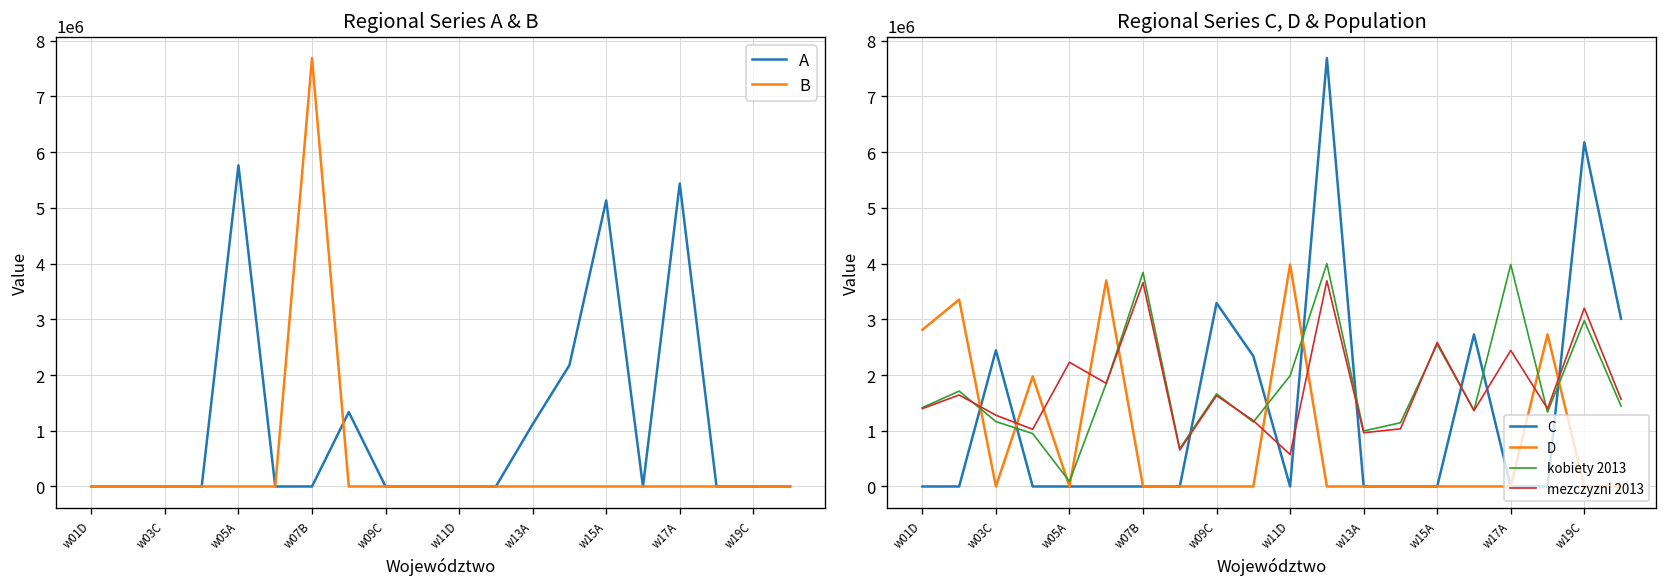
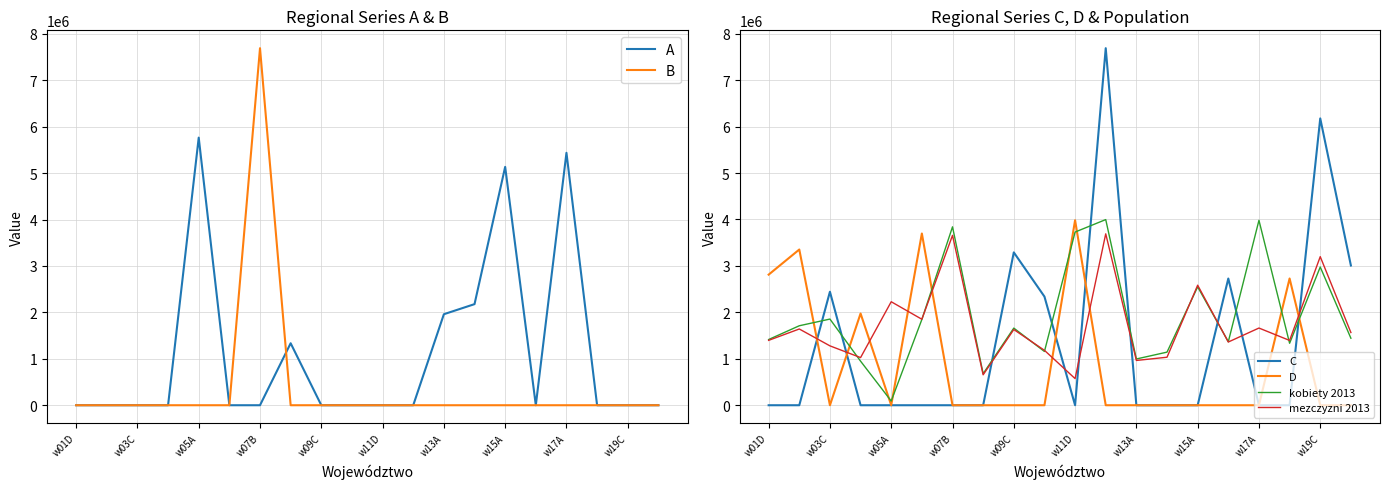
Regional Series A & B, A, w13A: 1100000 -> 2000000
Regional Series C, D & Population, kobiety 2013, w03C: 1200000 -> 1900000
Regional Series C, D & Population, kobiety 2013, w11D: 2000000 -> 3700000
Regional Series C, D & Population, mezczyzni 2013, w17A: 2400000 -> 1700000
